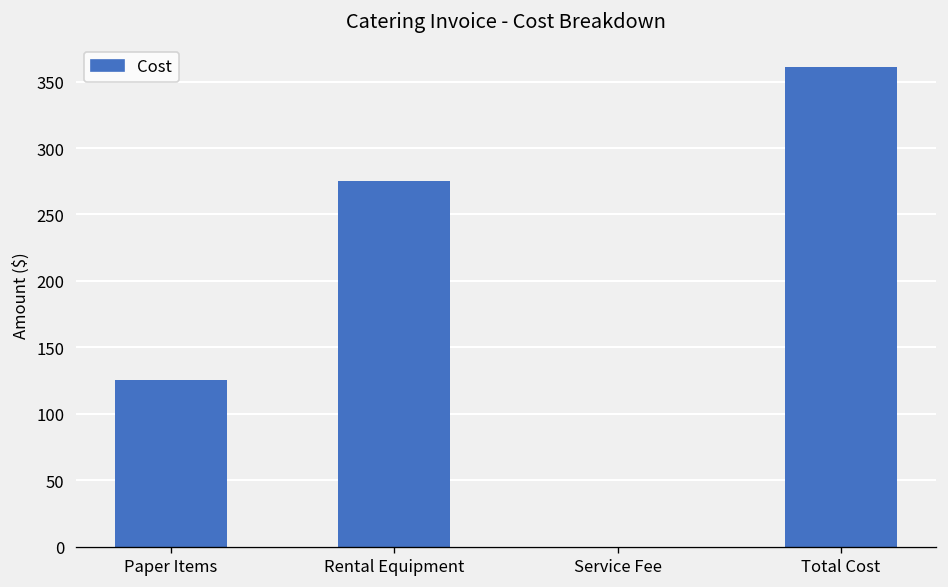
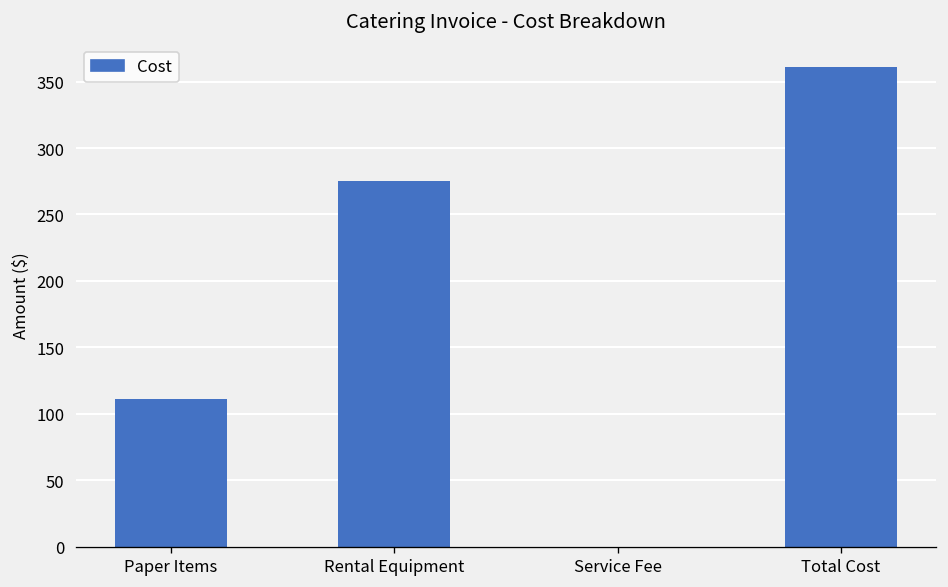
Paper Items: 126 -> 111
